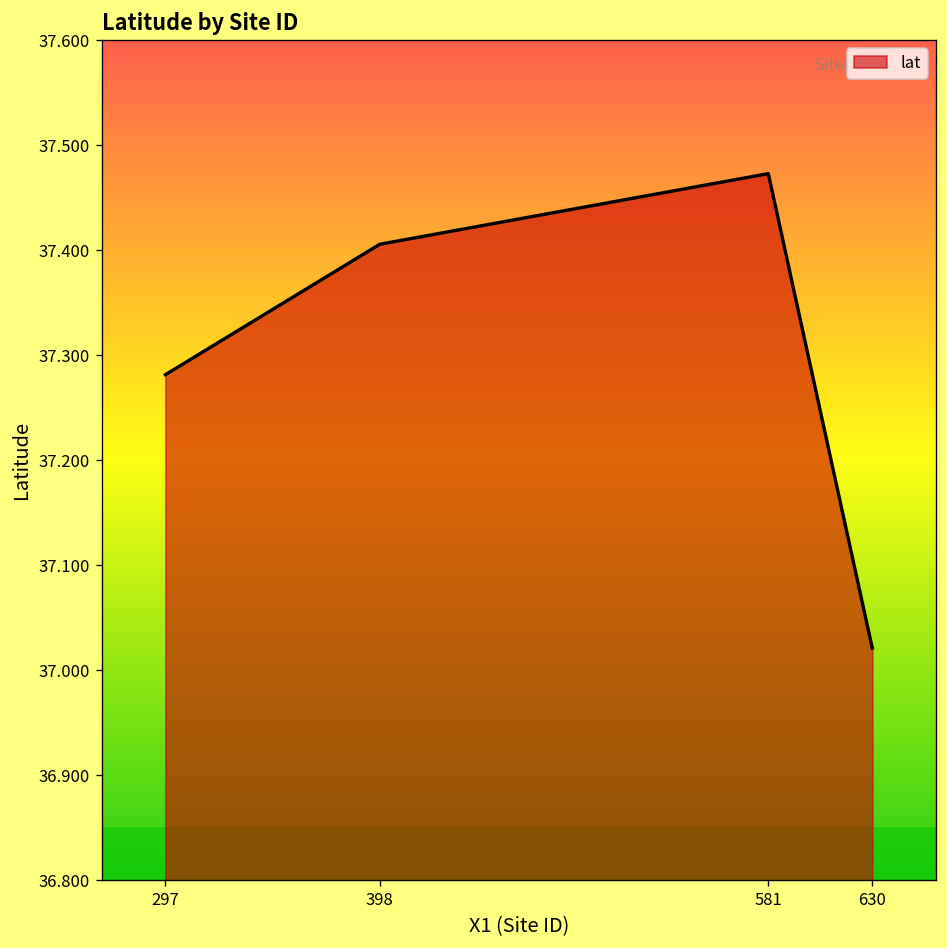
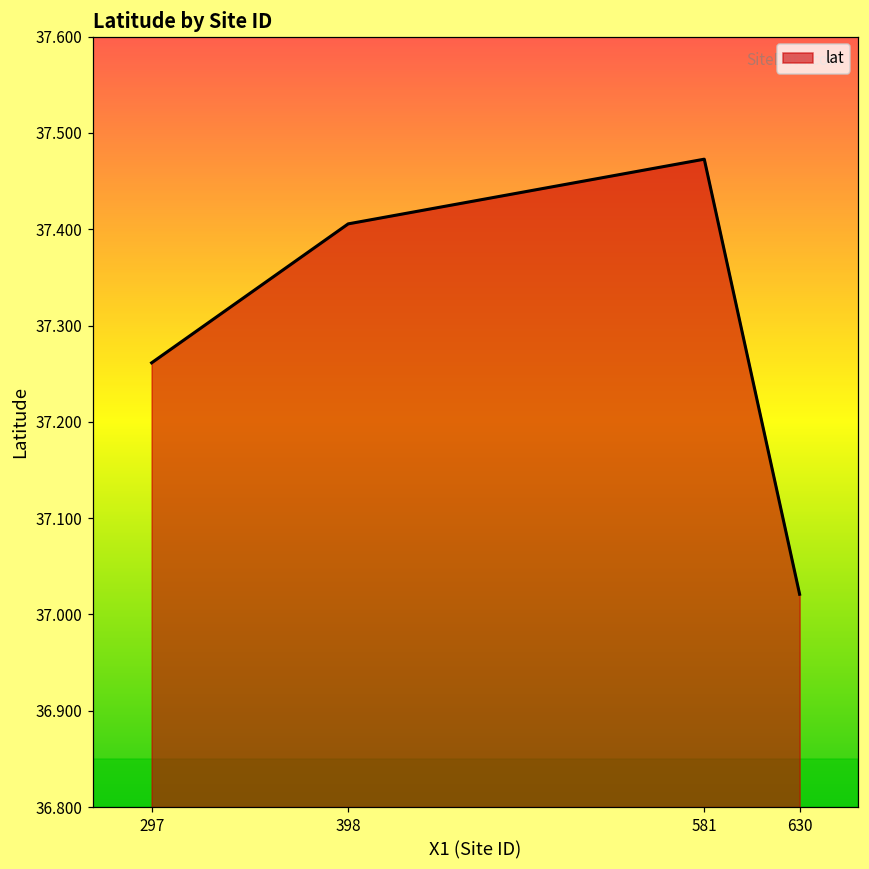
297: 37.28 -> 37.26
